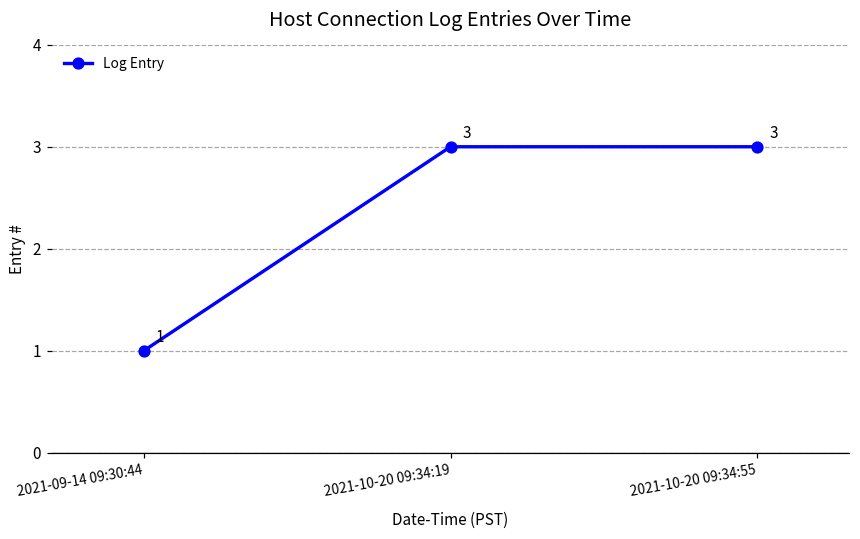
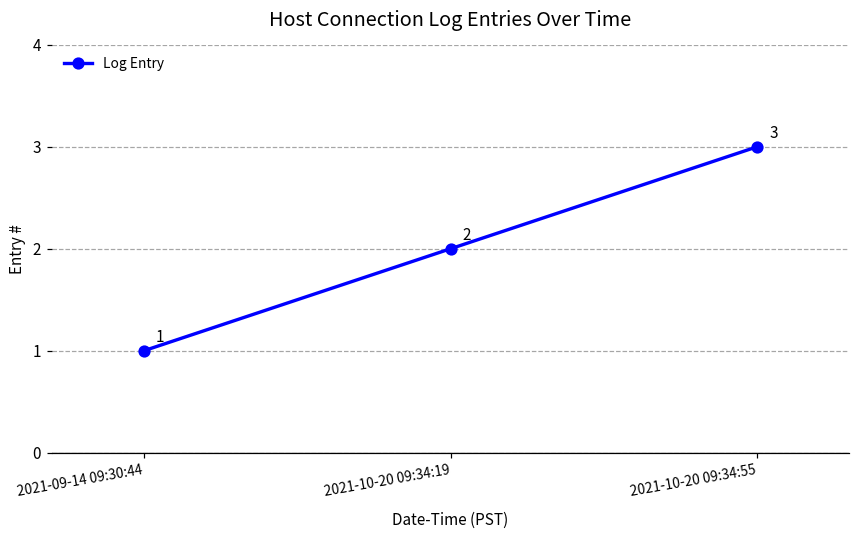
2021-10-20 09:34:19: 3 -> 2
